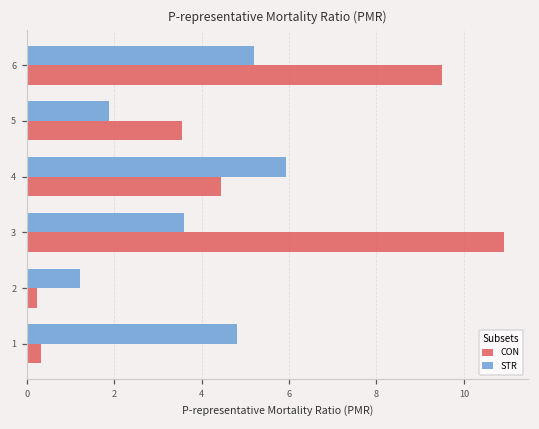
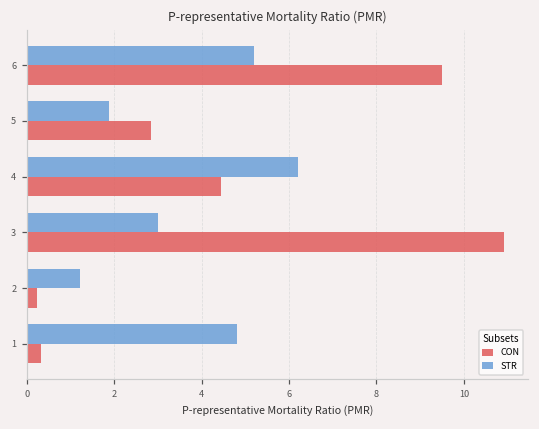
CON, 5: 3.5 -> 2.9
STR, 4: 5.9 -> 6.2
STR, 3: 3.6 -> 3.0
